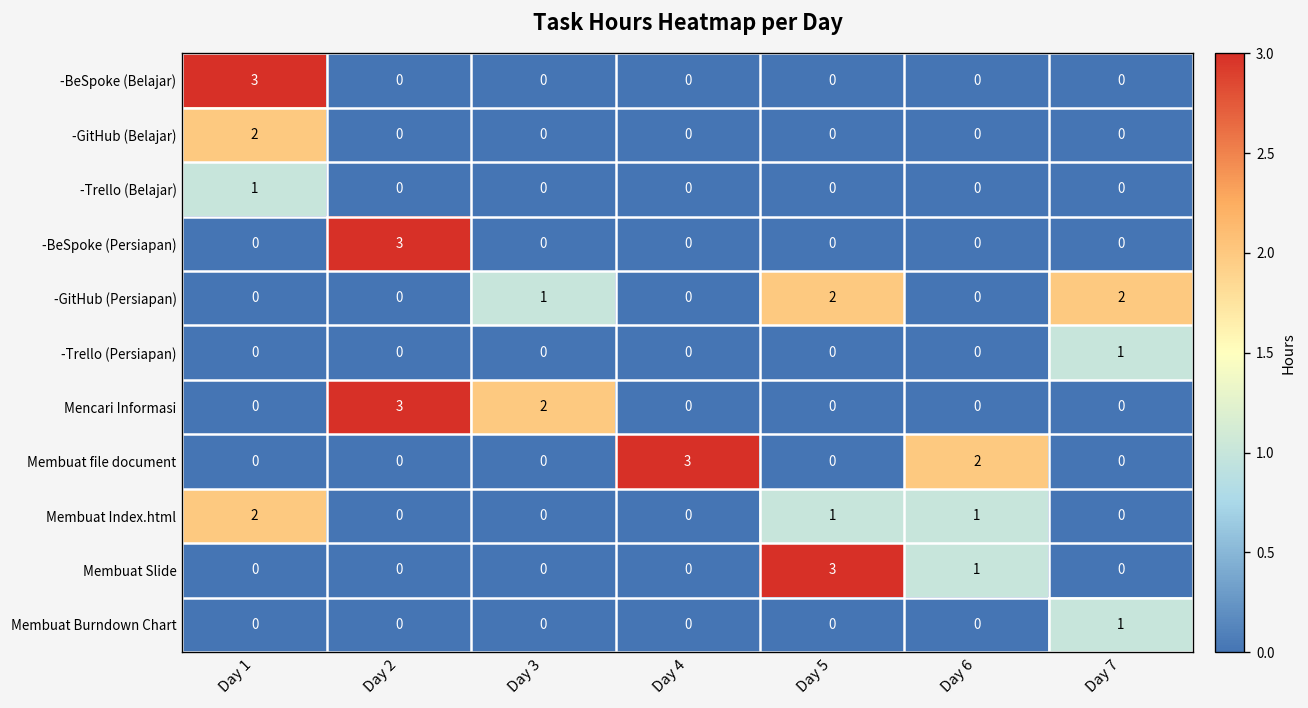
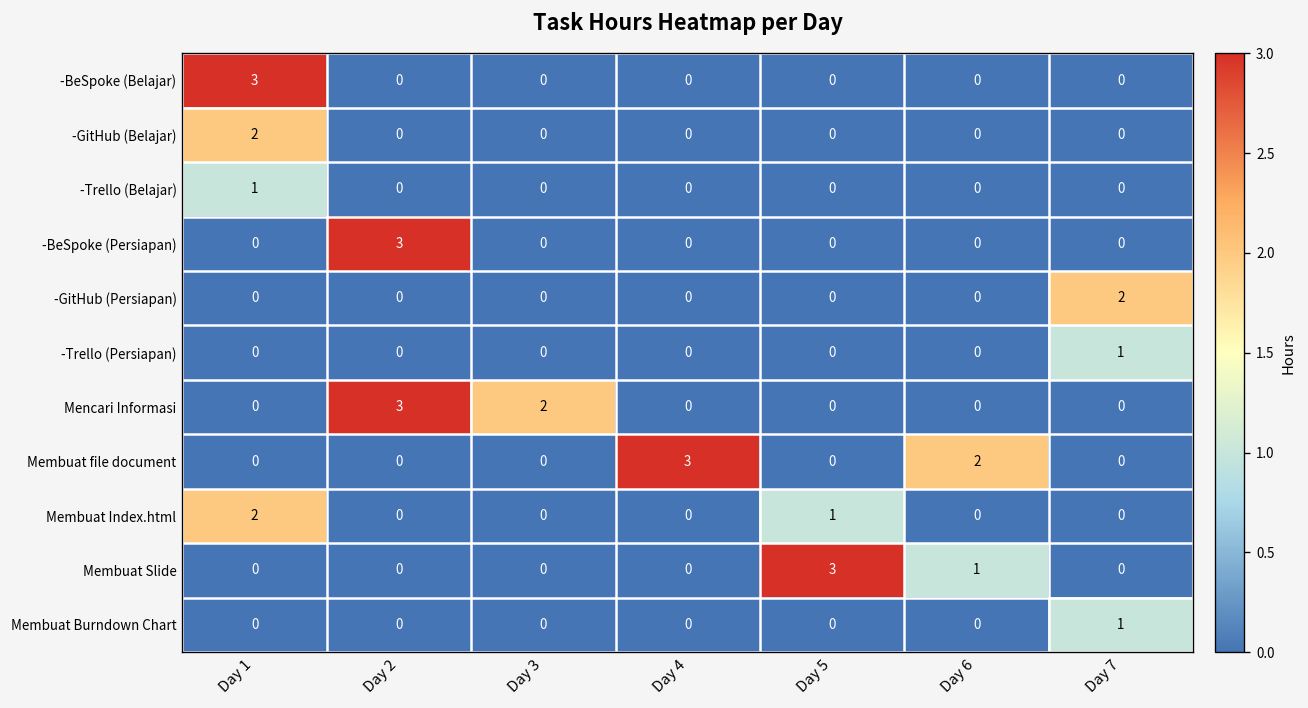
-GitHub (Persiapan), Day 3: 1 -> 0
-GitHub (Persiapan), Day 5: 2 -> 0
Membuat Index.html, Day 6: 1 -> 0
